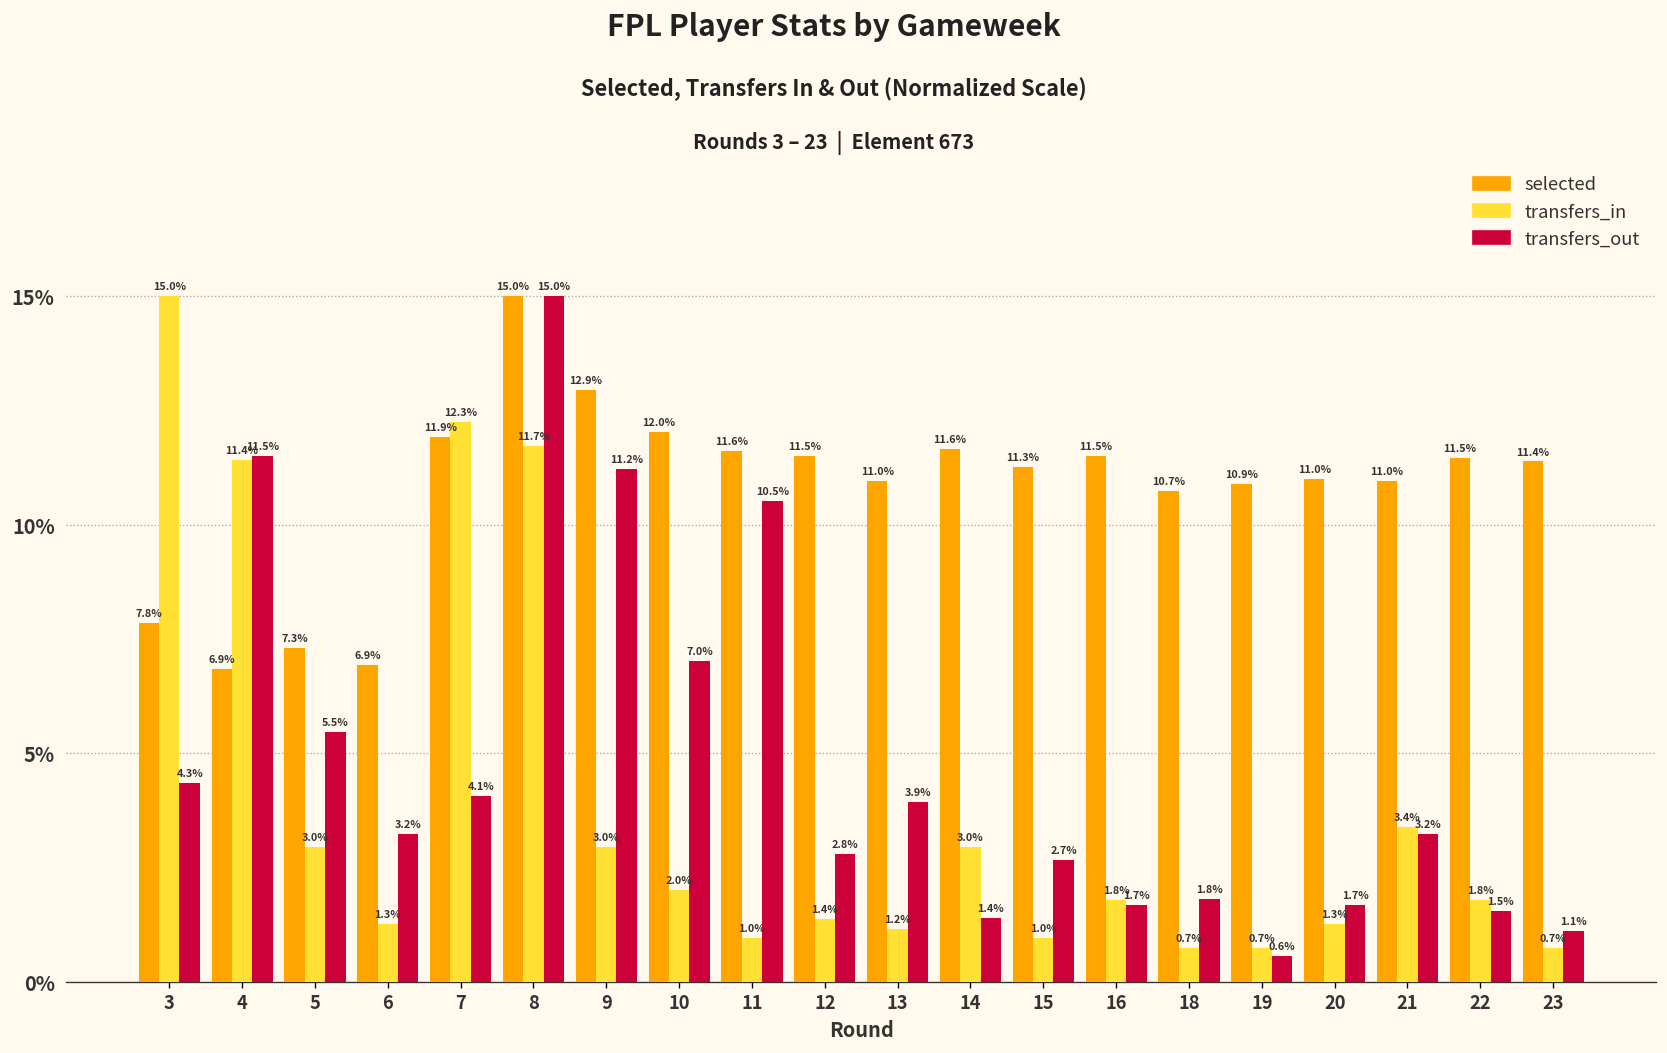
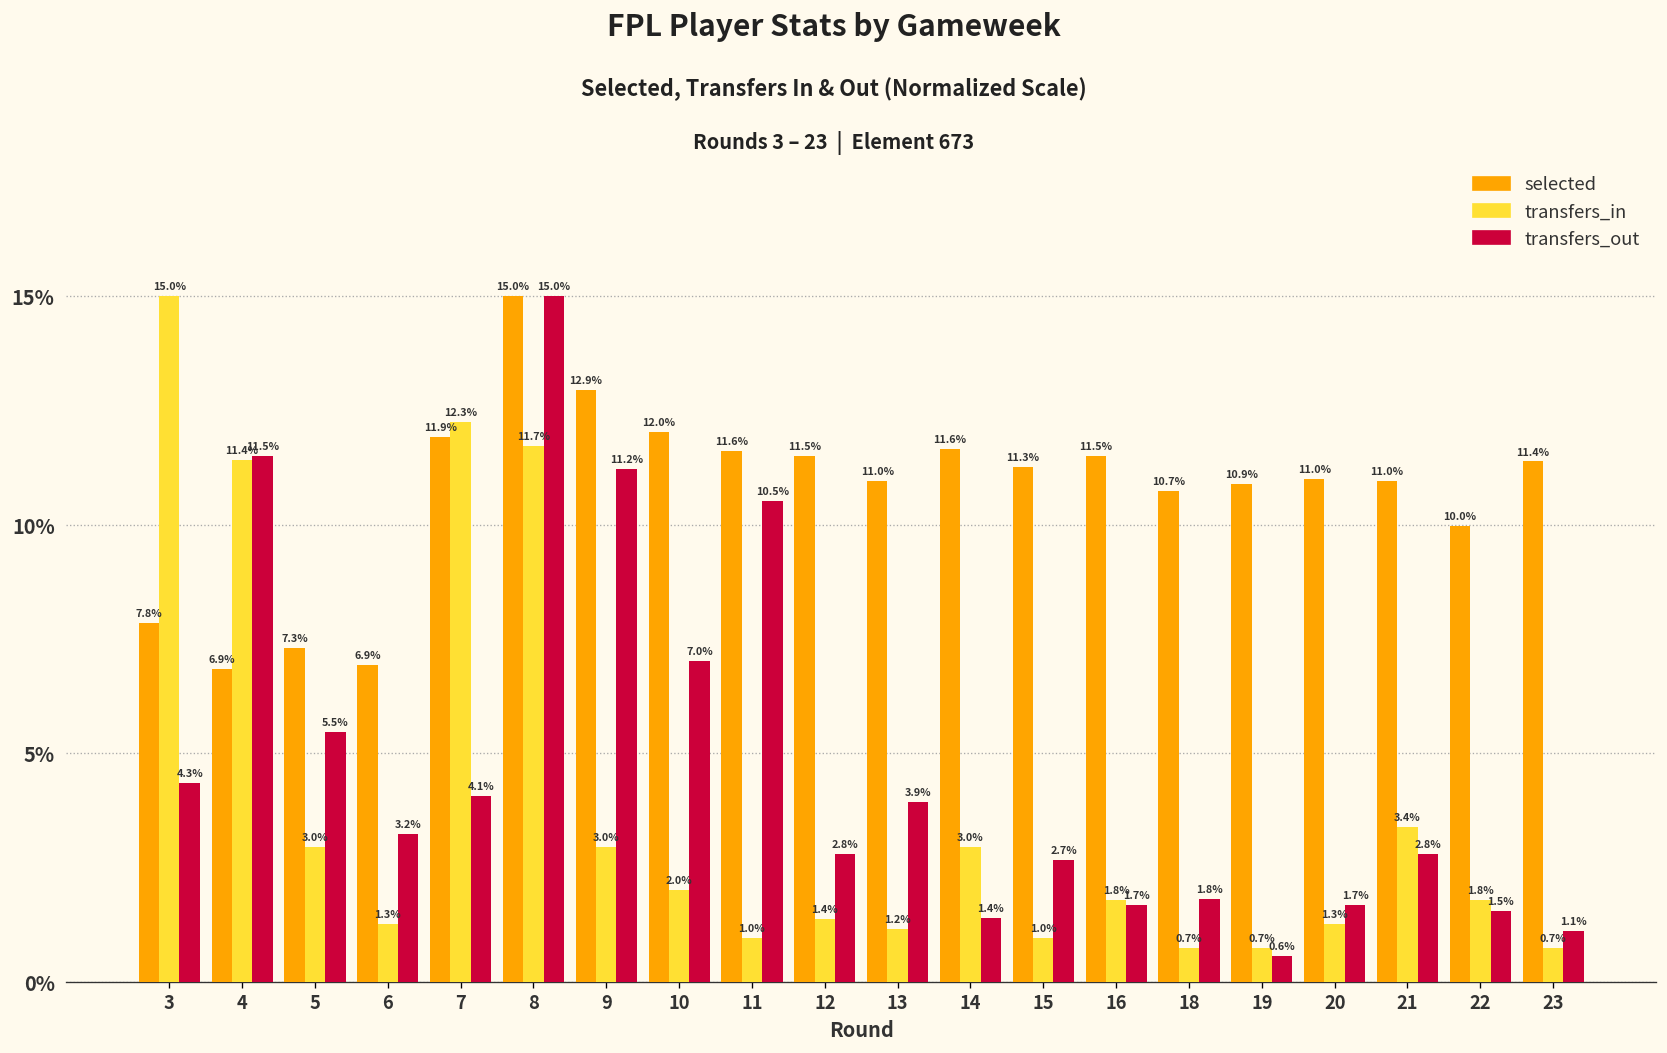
transfers_out, 21: 3.2% -> 2.8%
selected, 22: 11.5% -> 10.0%
